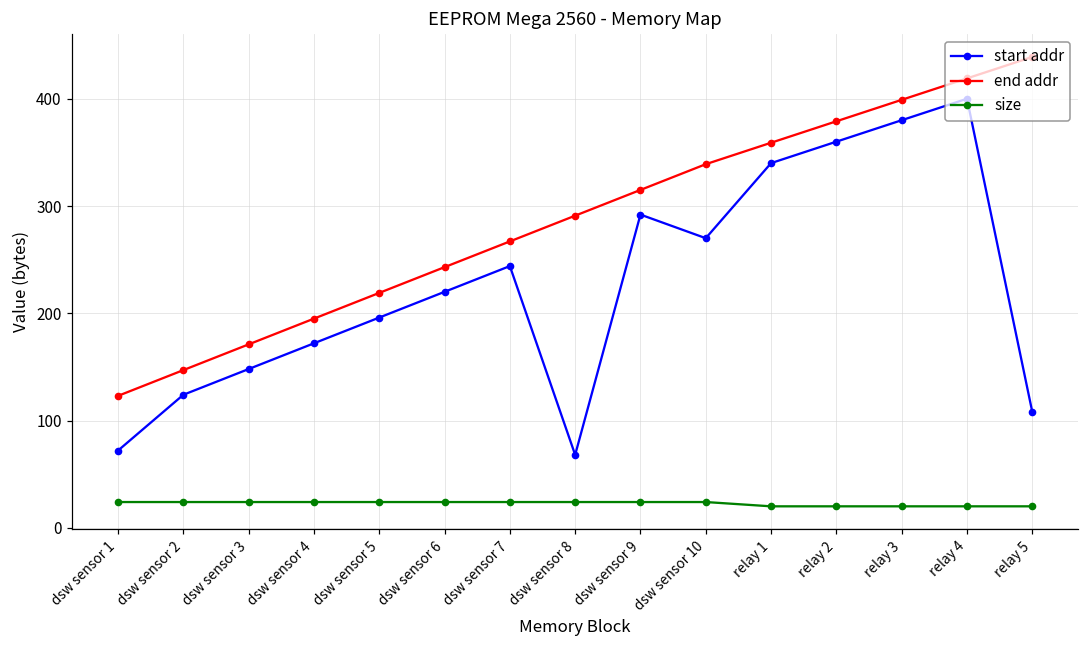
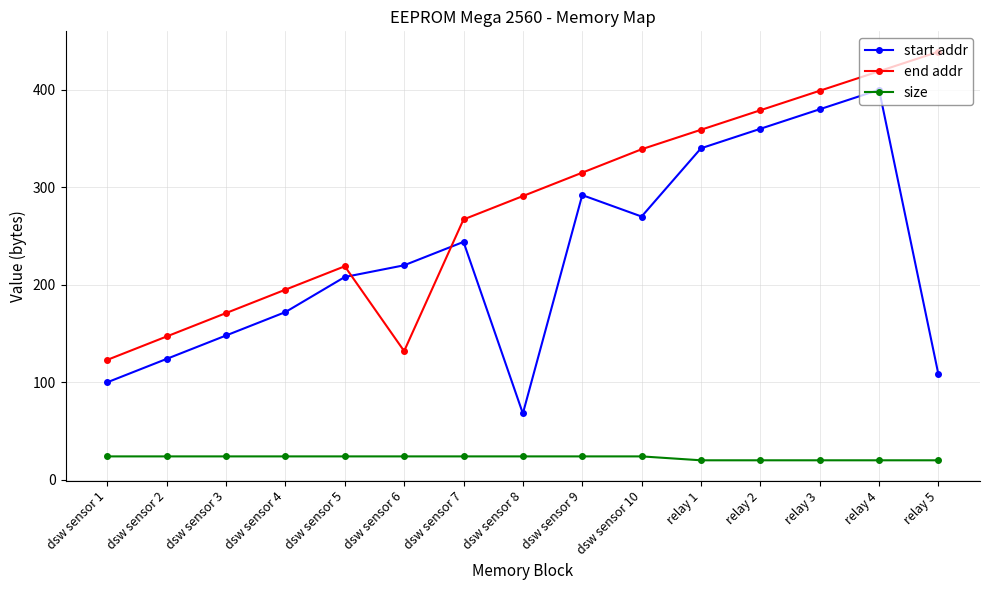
start addr, dsw sensor 1: 70 -> 100
start addr, dsw sensor 5: 200 -> 210
end addr, dsw sensor 6: 240 -> 130
